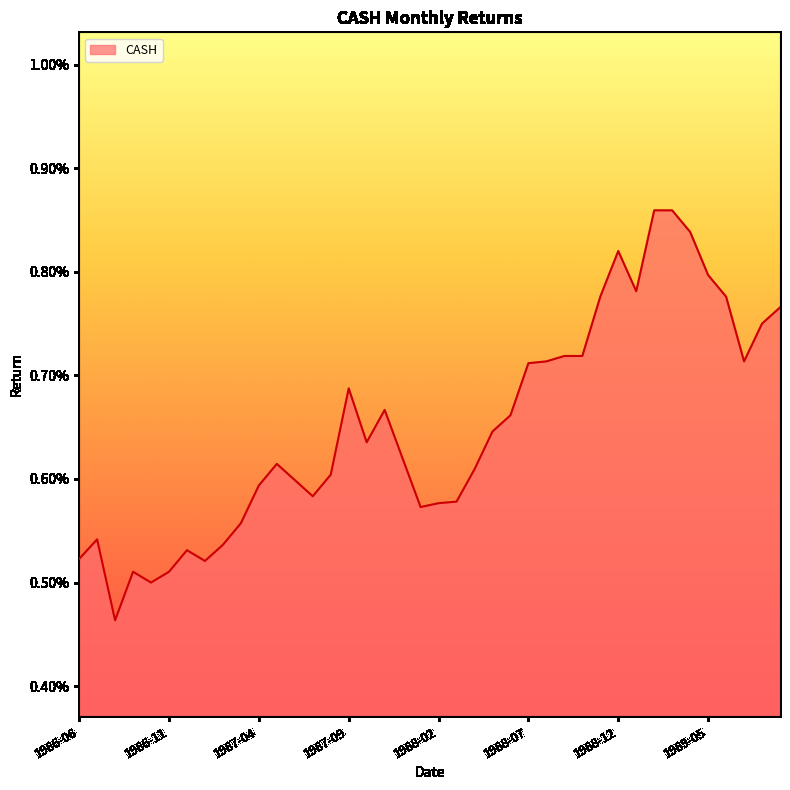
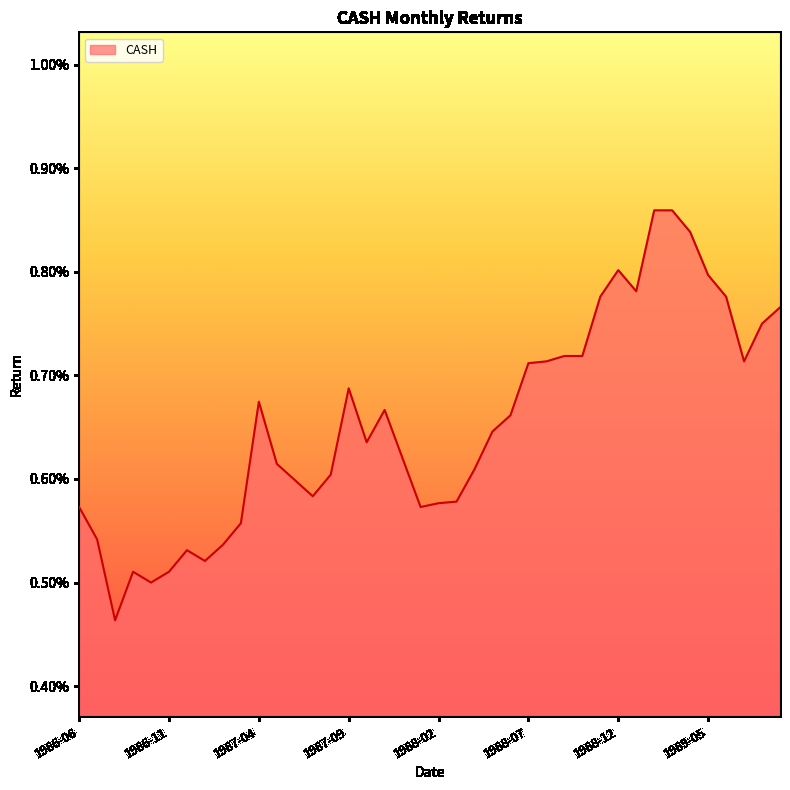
1986-06: 0.523% -> 0.573%
1987-04: 0.594% -> 0.675%
1988-12: 0.820% -> 0.802%
